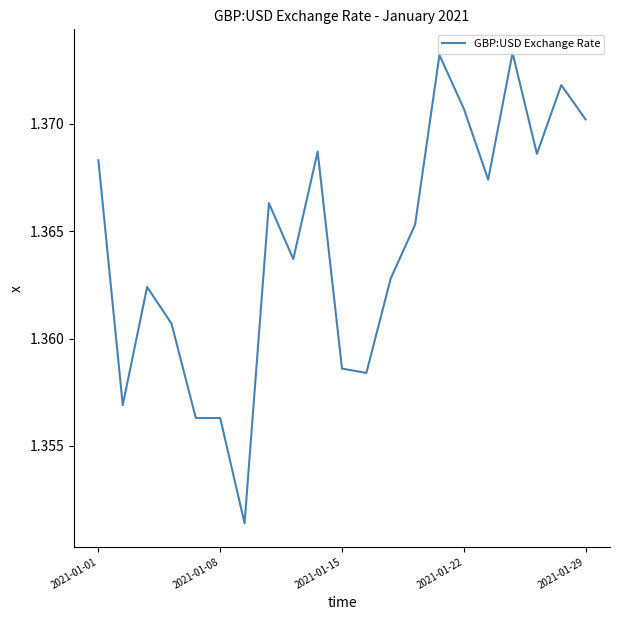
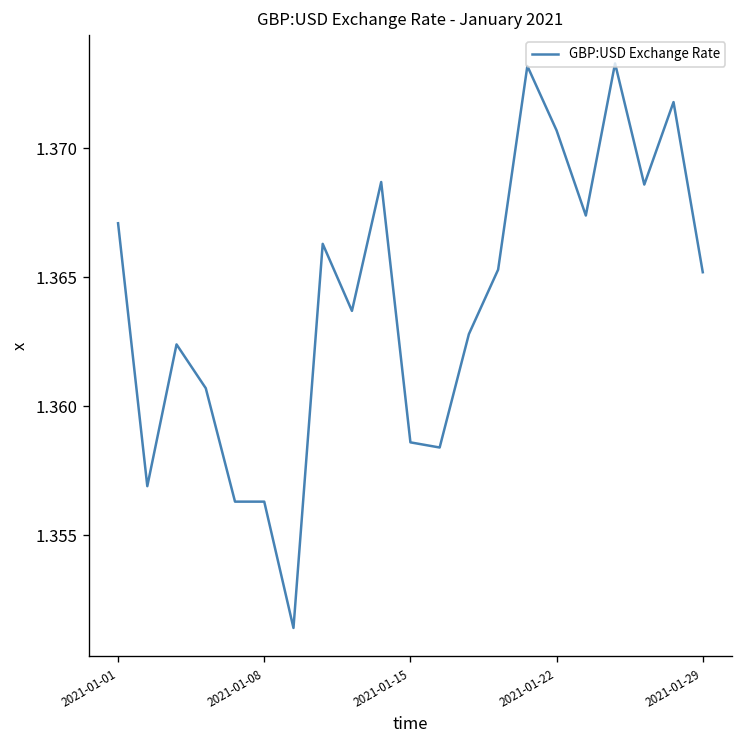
2021-01-01: 1.3683 -> 1.3671
2021-01-29: 1.3702 -> 1.3652
